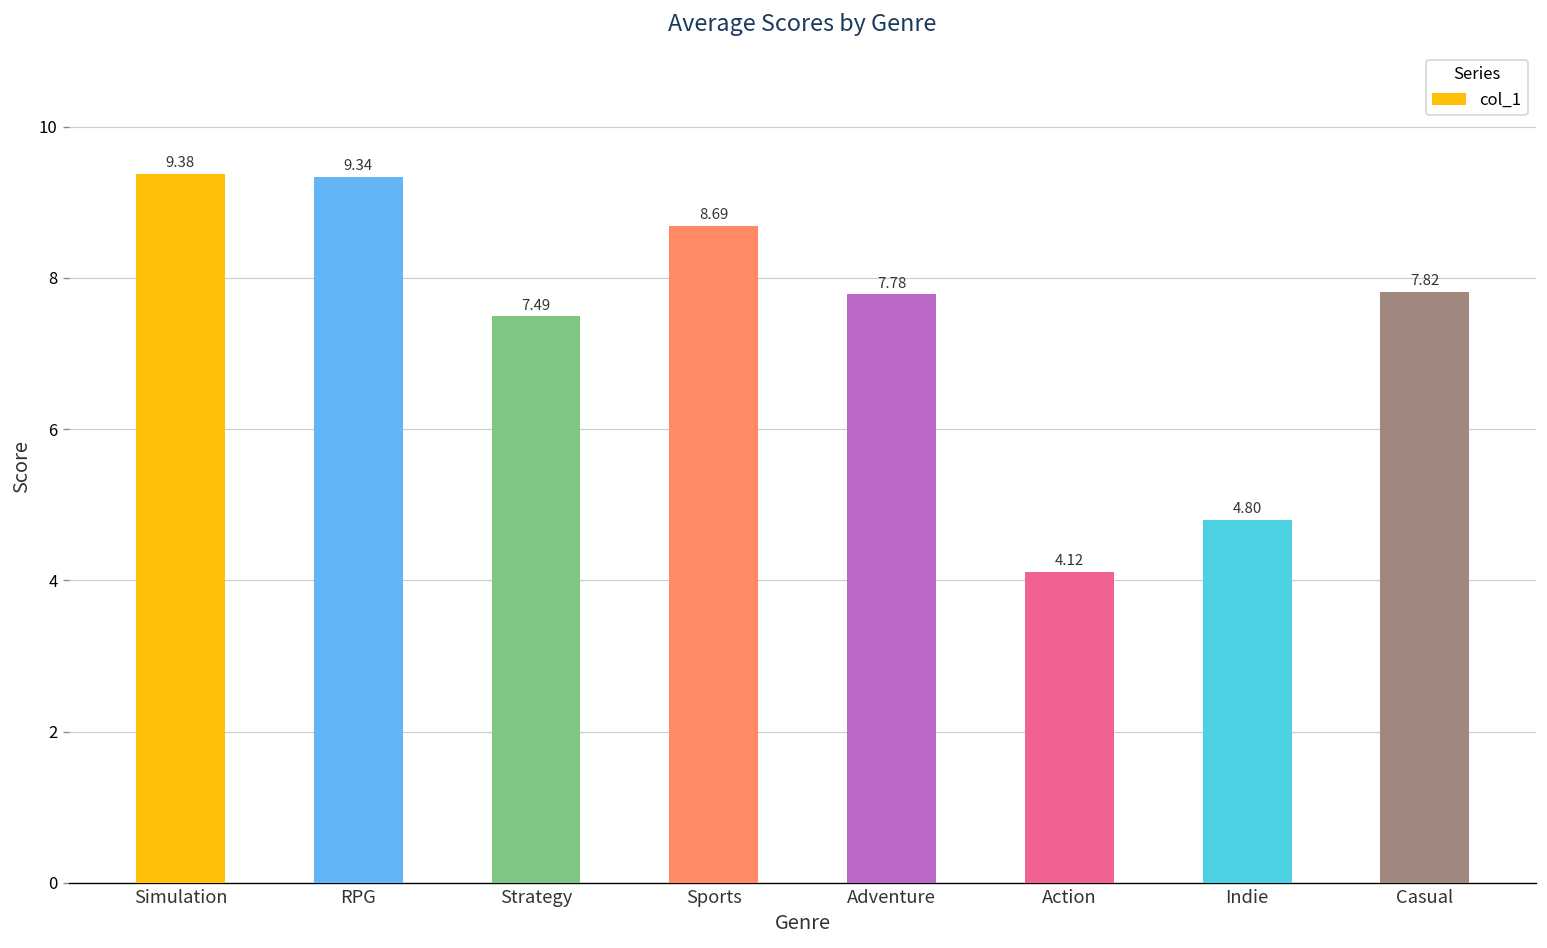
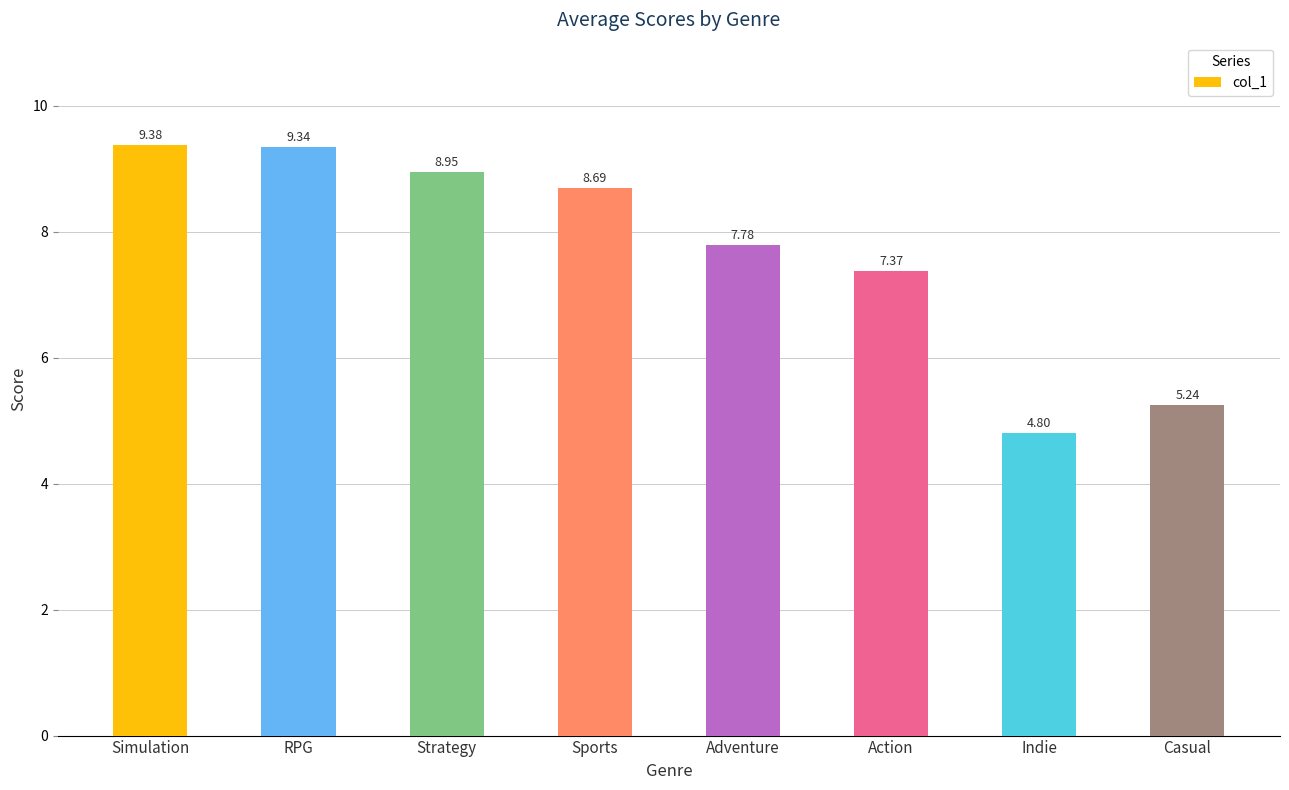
Strategy: 7.49 -> 8.95
Action: 4.12 -> 7.37
Casual: 7.82 -> 5.24
